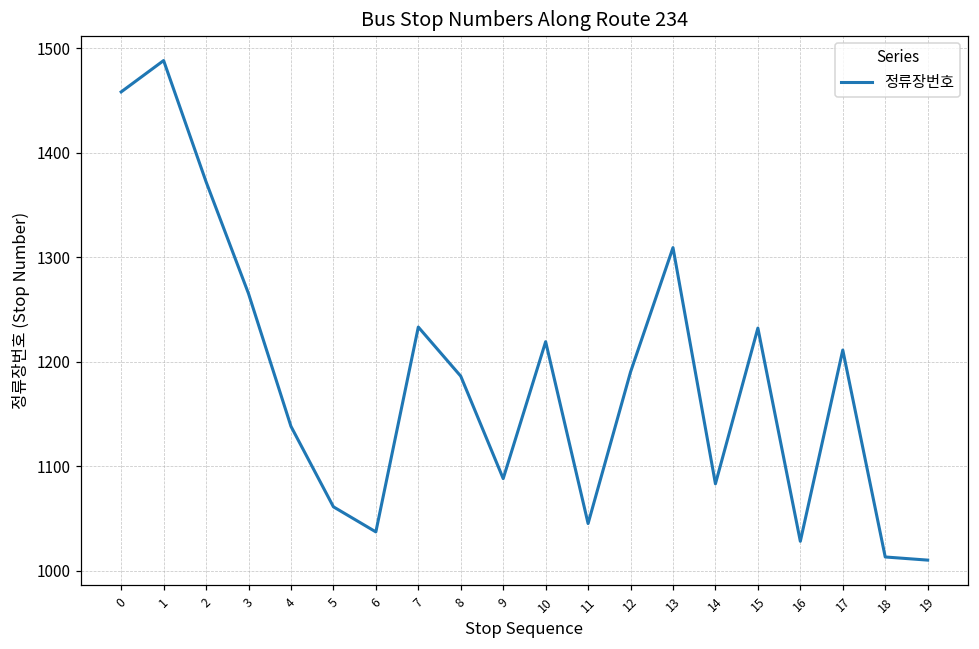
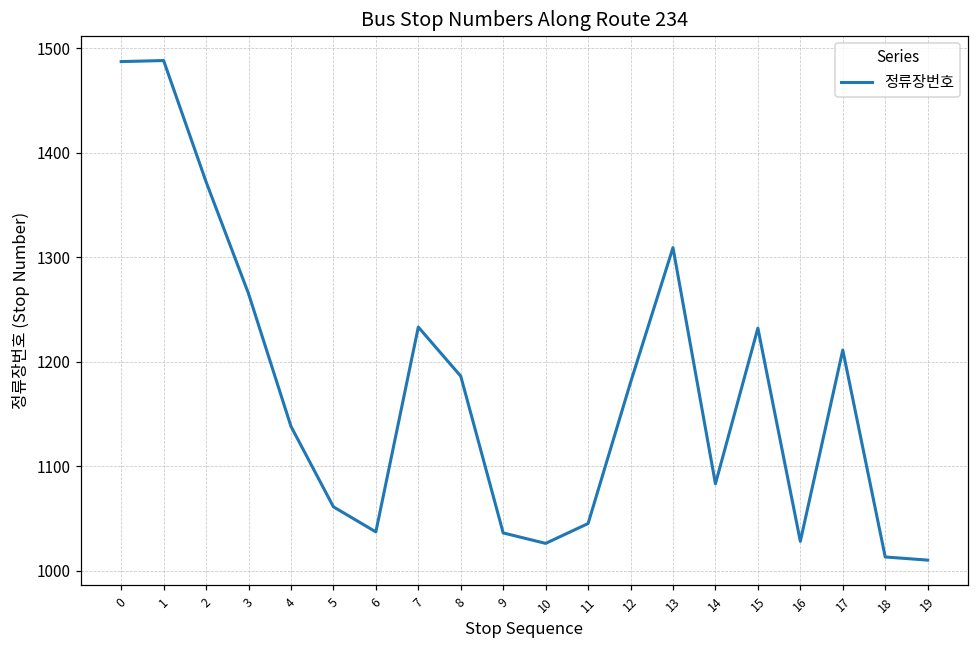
0: 1460 -> 1490
9: 1090 -> 1040
10: 1220 -> 1030
12: 1190 -> 1180
